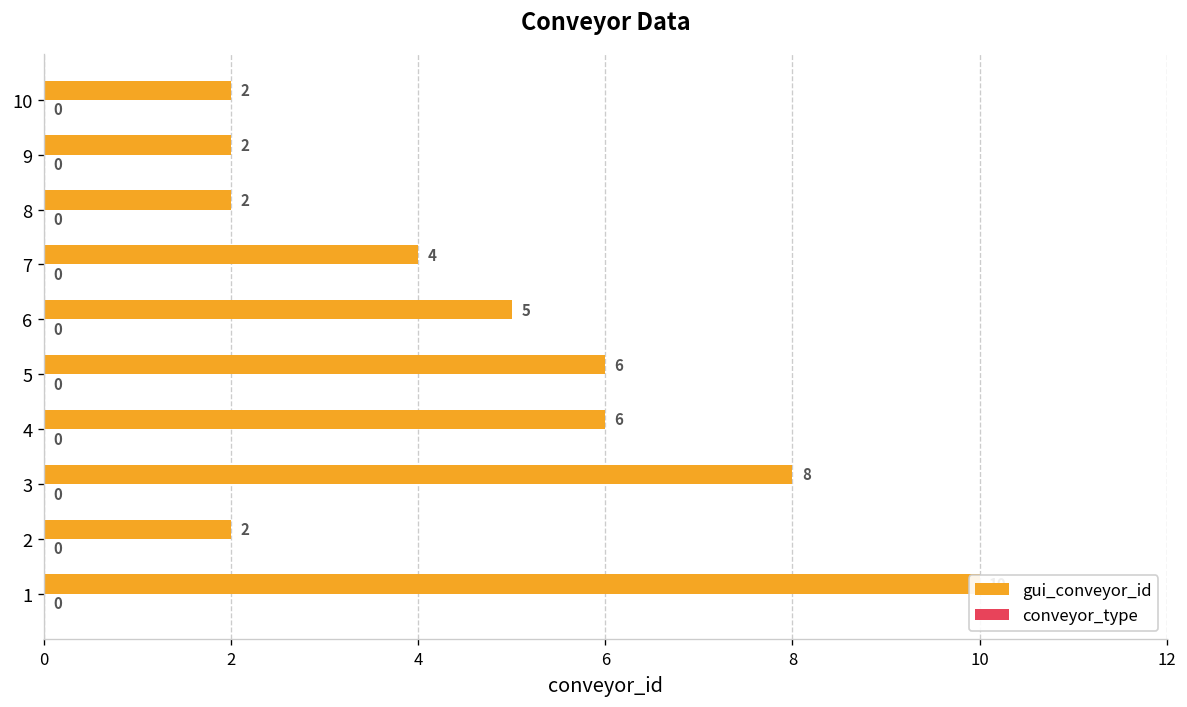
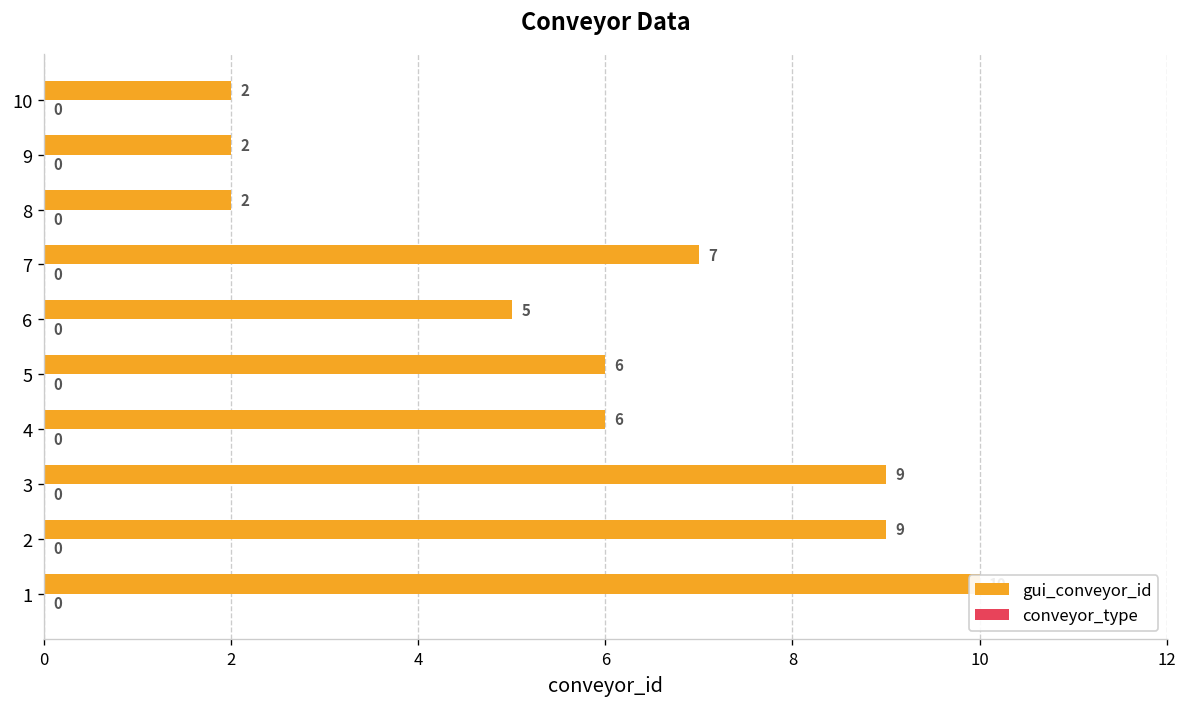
gui_conveyor_id, 7: 4 -> 7
gui_conveyor_id, 3: 8 -> 9
gui_conveyor_id, 2: 2 -> 9
